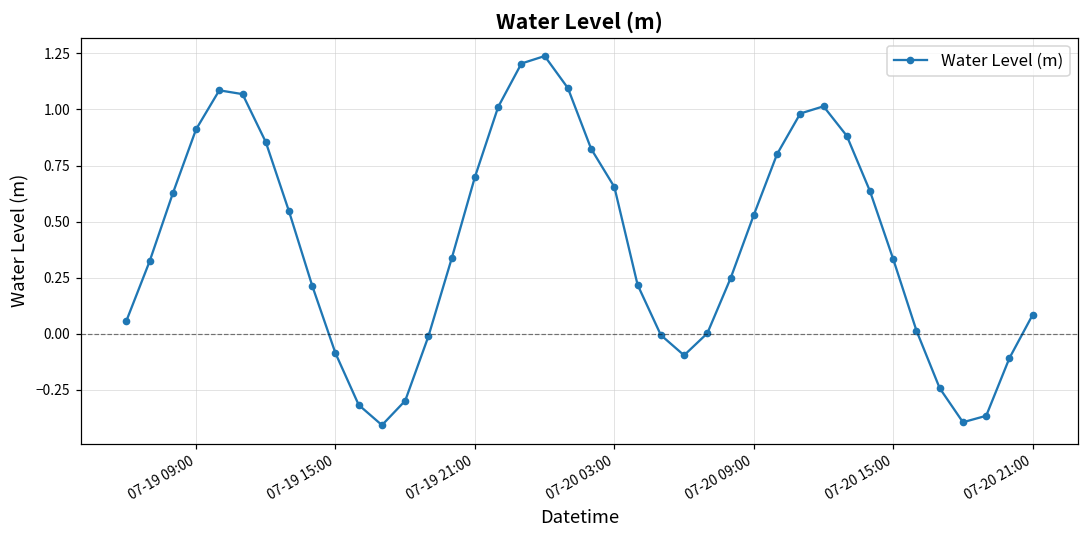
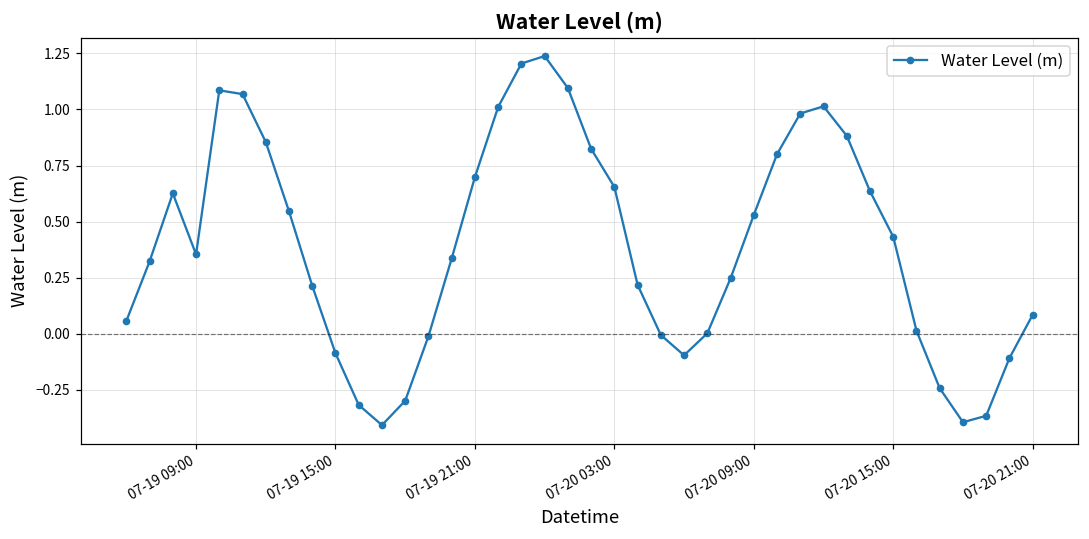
07-19 09:00: 0.91 -> 0.35
07-20 15:00: 0.33 -> 0.43
